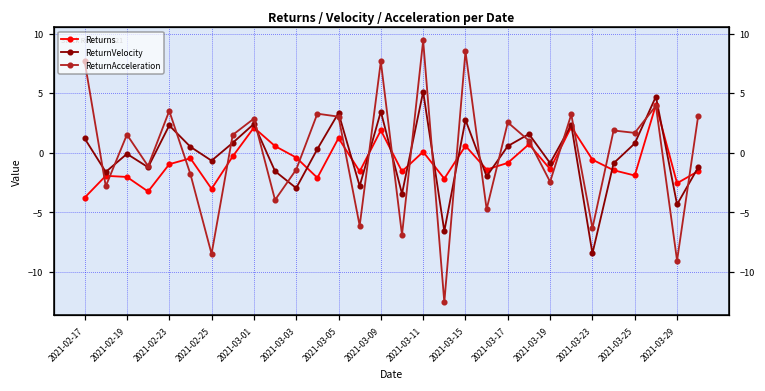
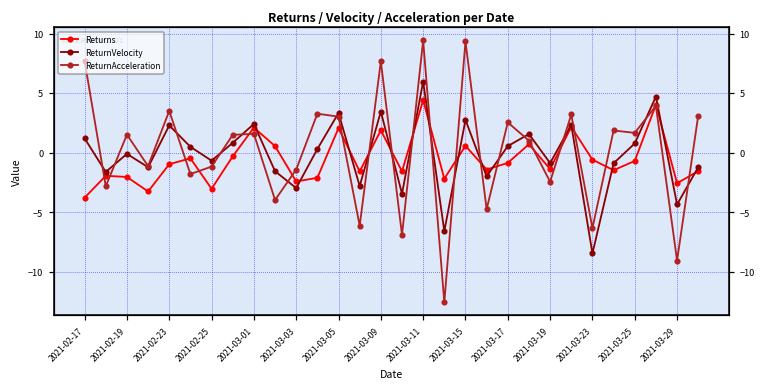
ReturnAcceleration, 2021-02-25: -8.5 -> -1.2
ReturnAcceleration, 2021-03-01: 2.9 -> 1.6
Returns, 2021-03-03: -0.4 -> -2.4
Returns, 2021-03-05: 1.2 -> 2.1
Returns, 2021-03-11: 0.1 -> 4.4
ReturnVelocity, 2021-03-11: 5.1 -> 6.0
ReturnAcceleration, 2021-03-15: 8.5 -> 9.3
Returns, 2021-03-25: -1.9 -> -0.7
